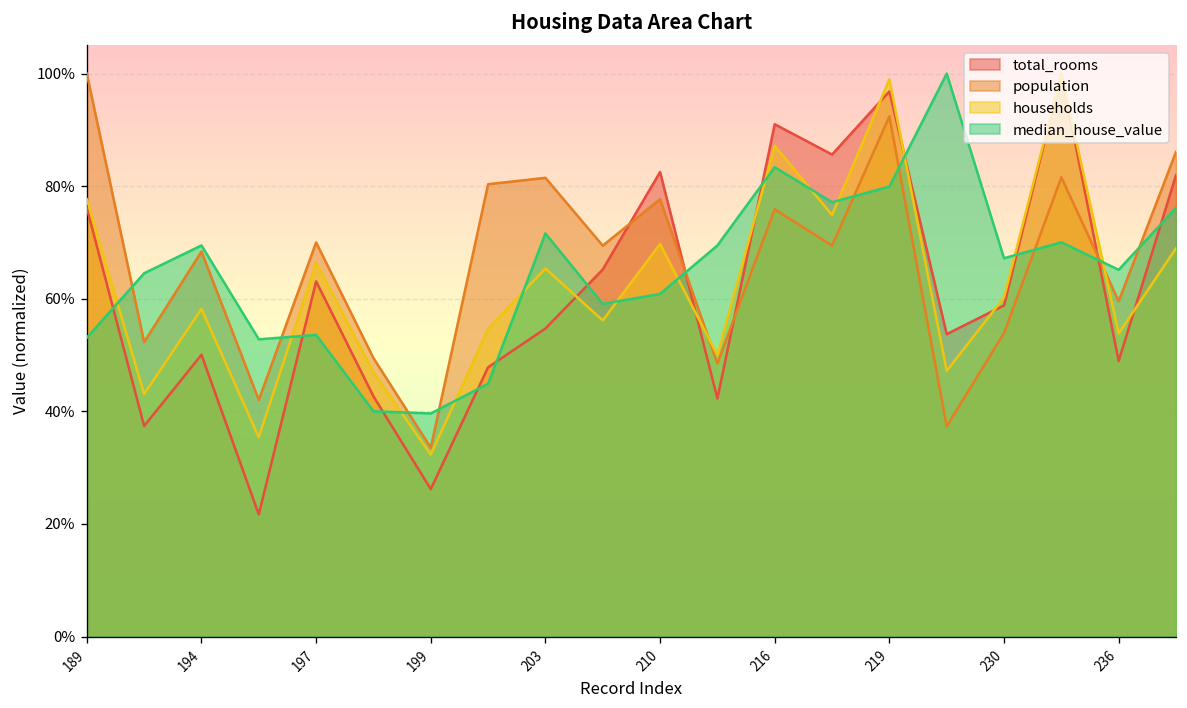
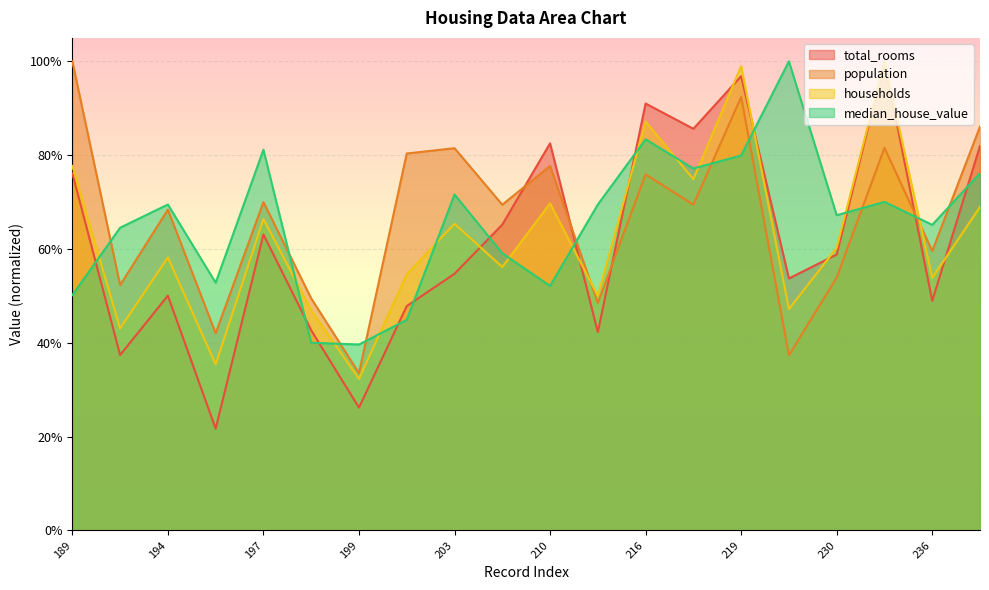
median_house_value, 189: 53% -> 50%
median_house_value, 197: 54% -> 81%
median_house_value, 210: 61% -> 52%
